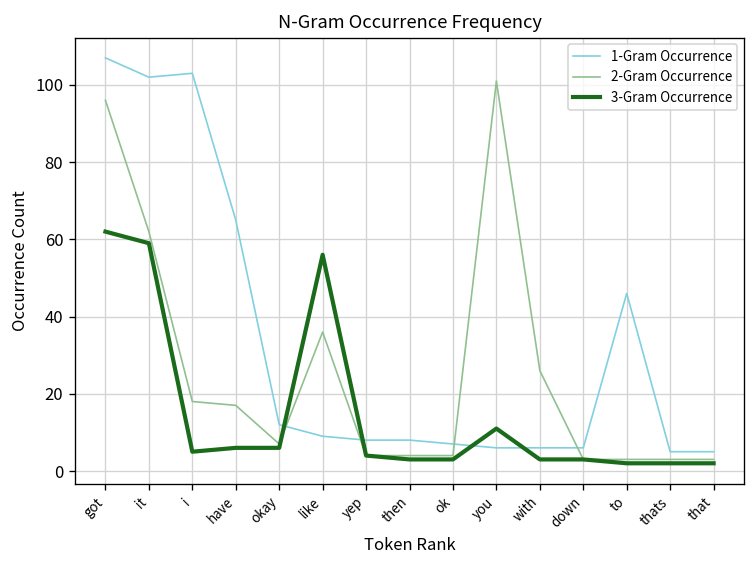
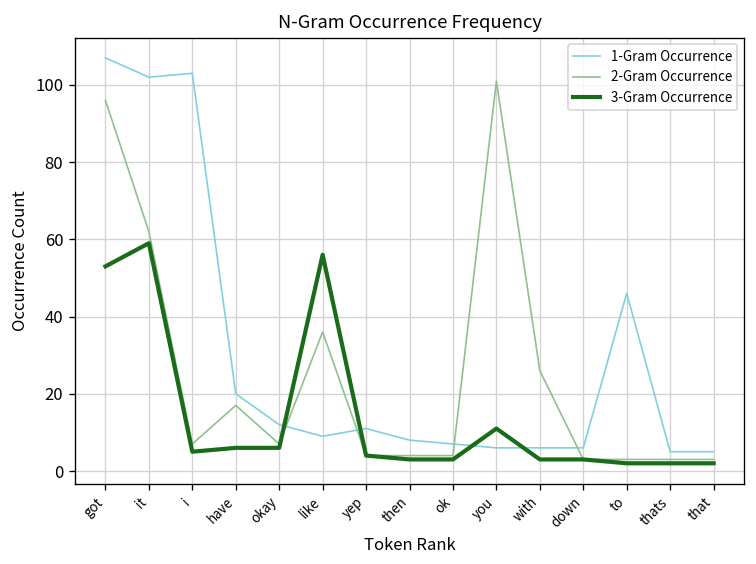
3-Gram Occurrence, got: 62 -> 53
2-Gram Occurrence, i: 18 -> 7
1-Gram Occurrence, have: 65 -> 20
1-Gram Occurrence, yep: 8 -> 11
